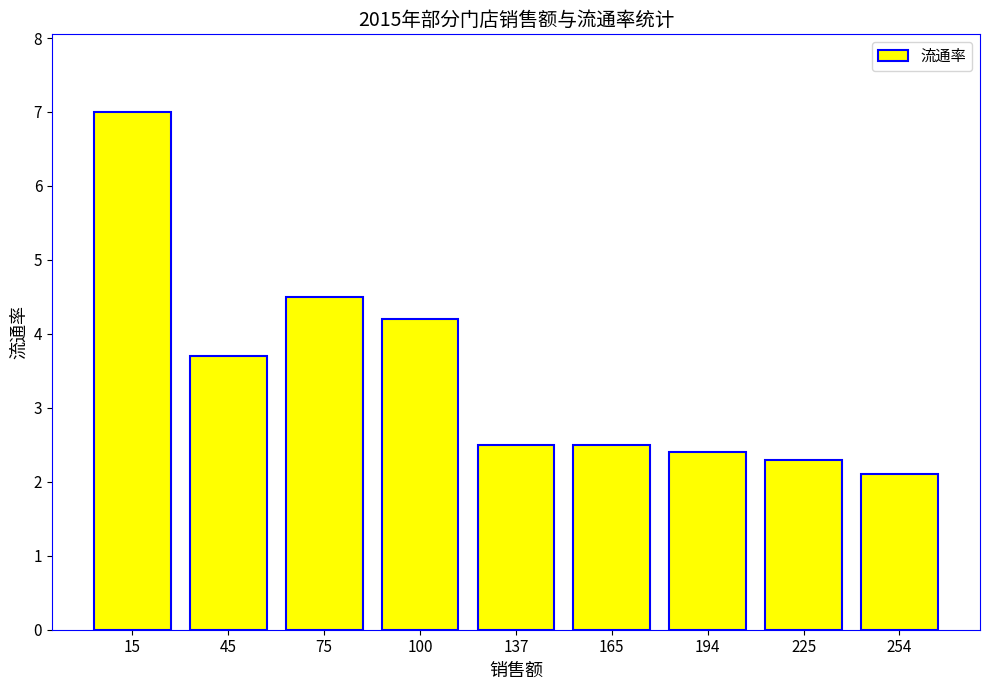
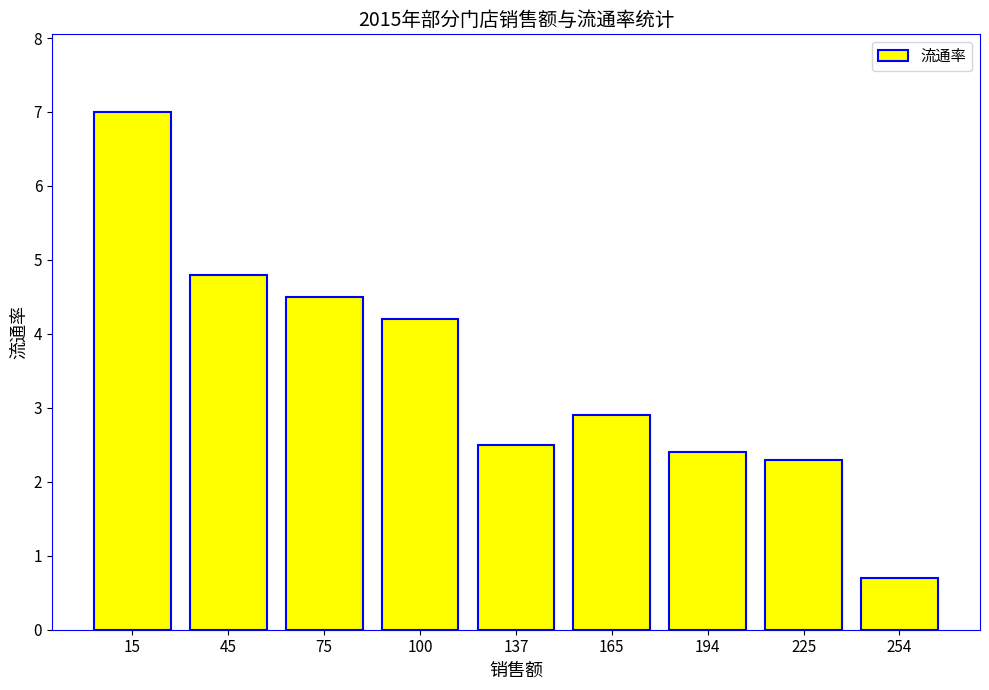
45: 3.7 -> 4.8
165: 2.5 -> 2.9
254: 2.1 -> 0.7
